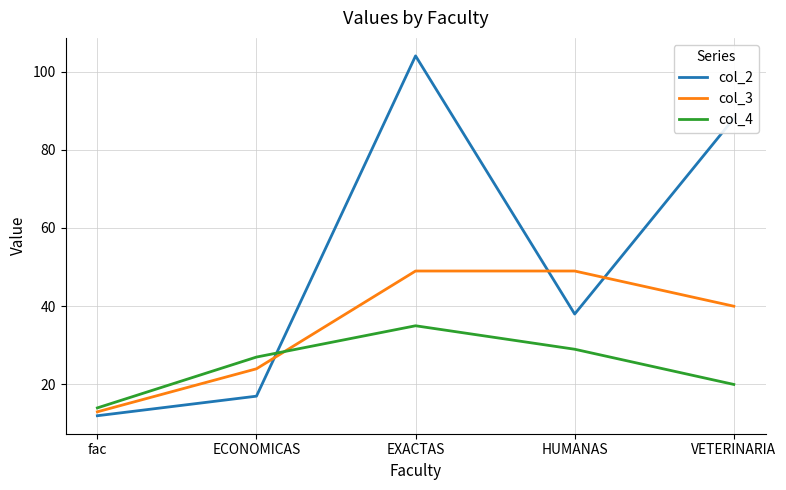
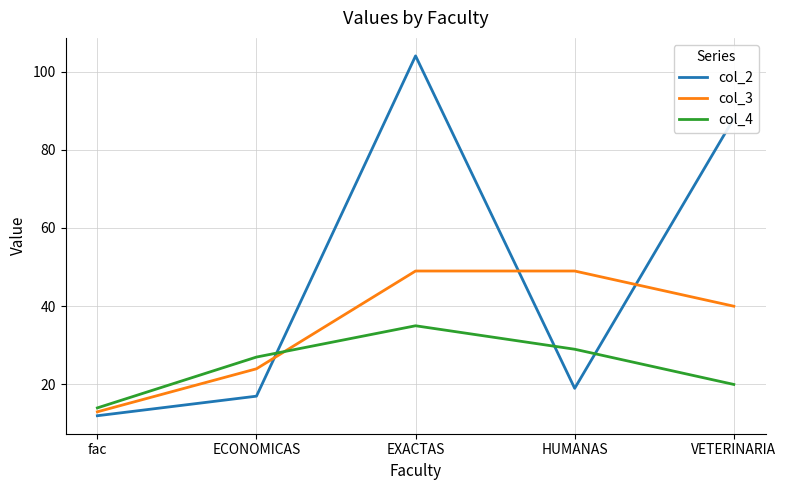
col_2, HUMANAS: 38 -> 19
